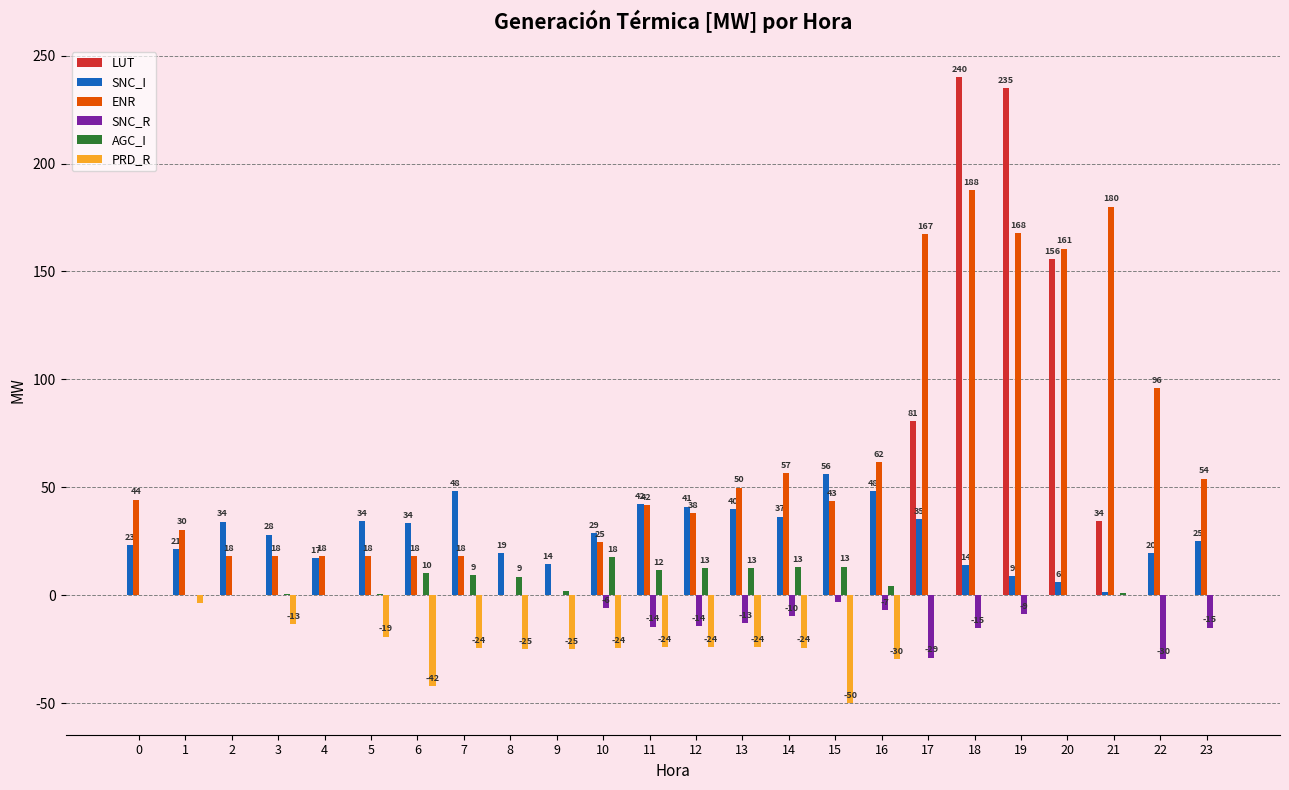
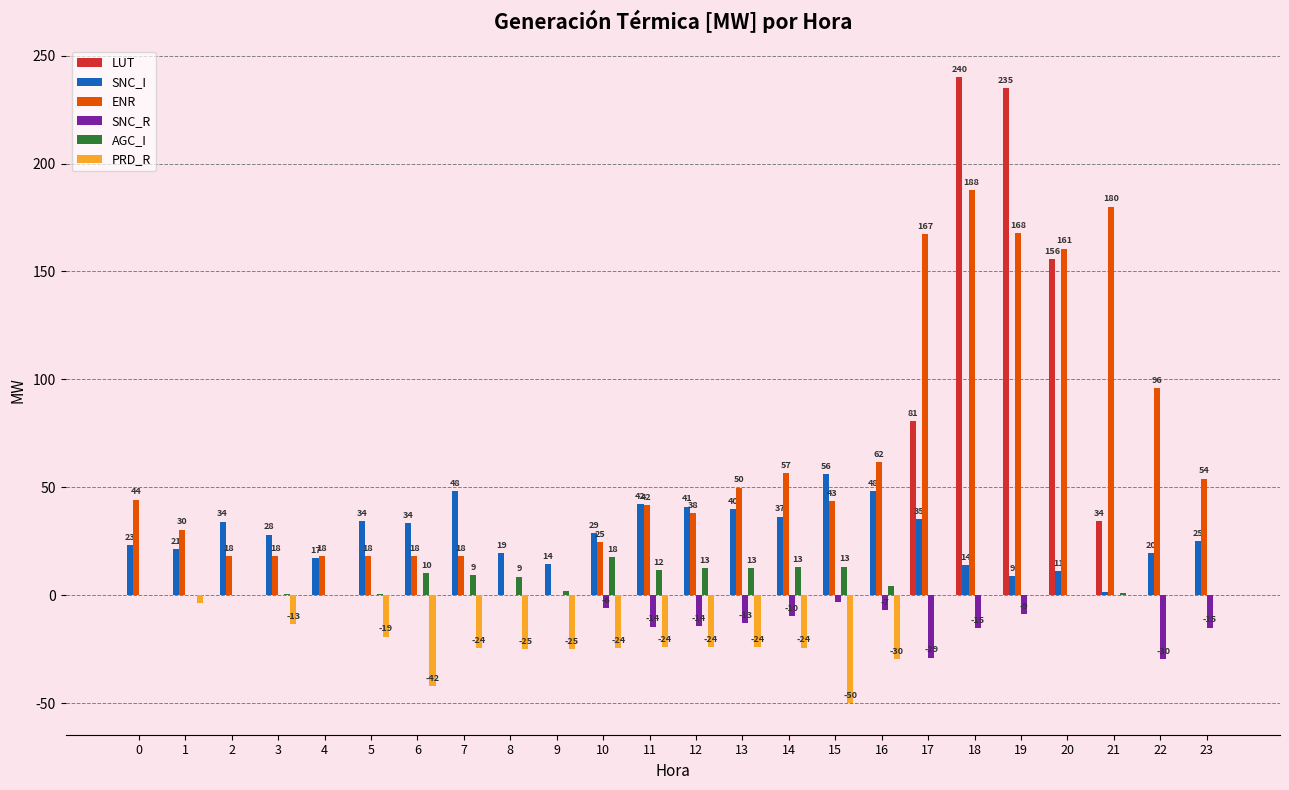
SNC_I, 20: 6 -> 11
